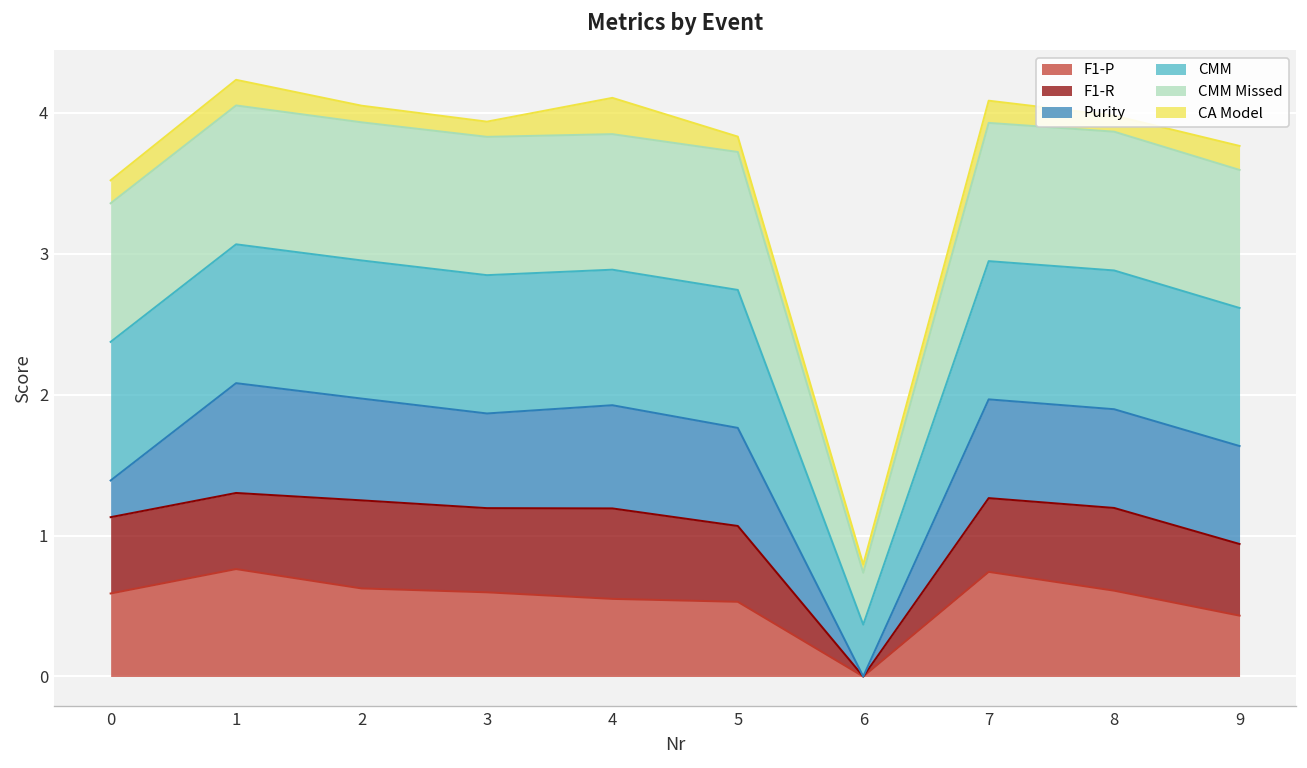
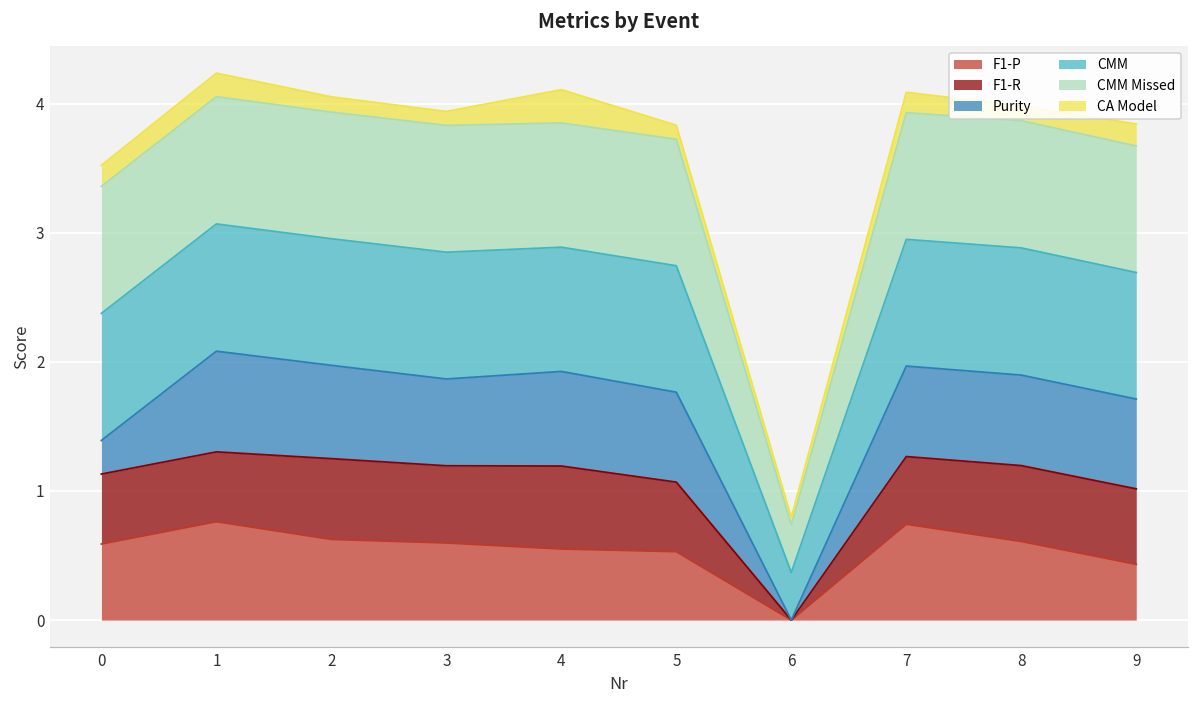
F1-R, 9: 0.51 -> 0.58
